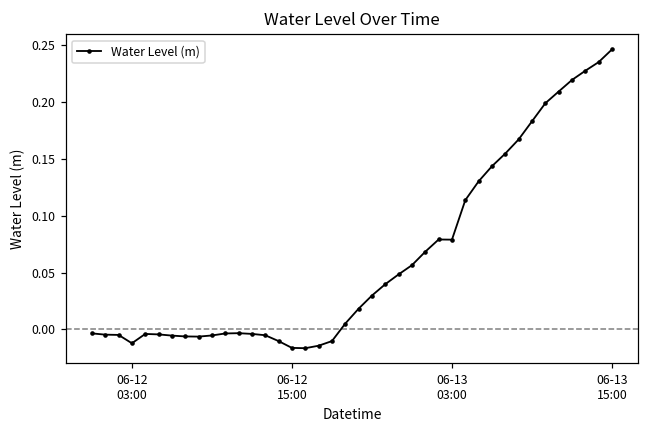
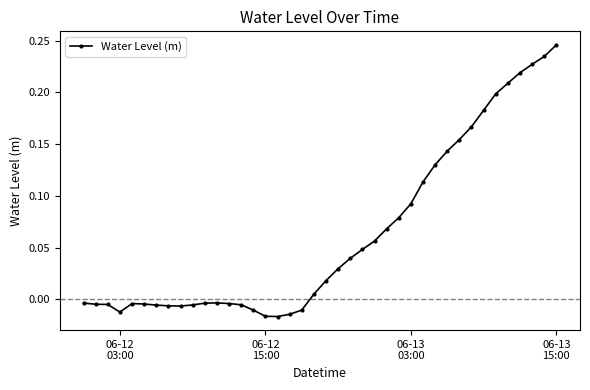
06-13 03:00: 0.079 -> 0.093
